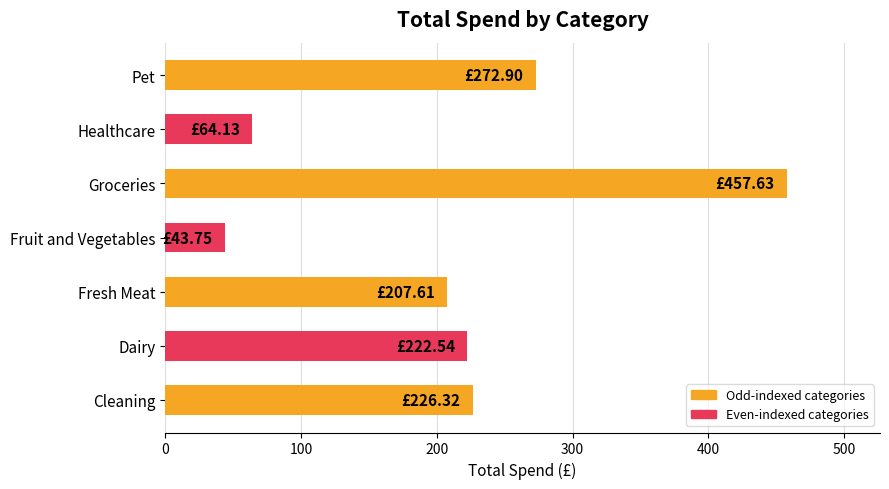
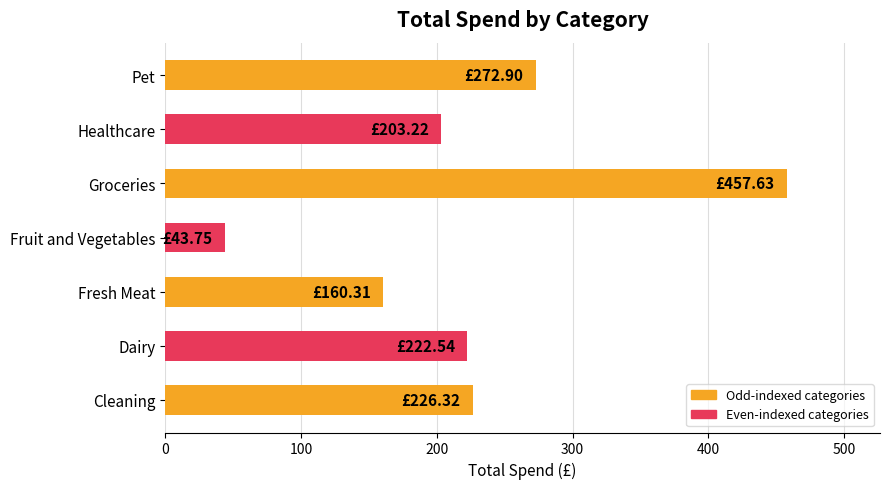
Healthcare: £64.13 -> £203.22
Fresh Meat: £207.61 -> £160.31
